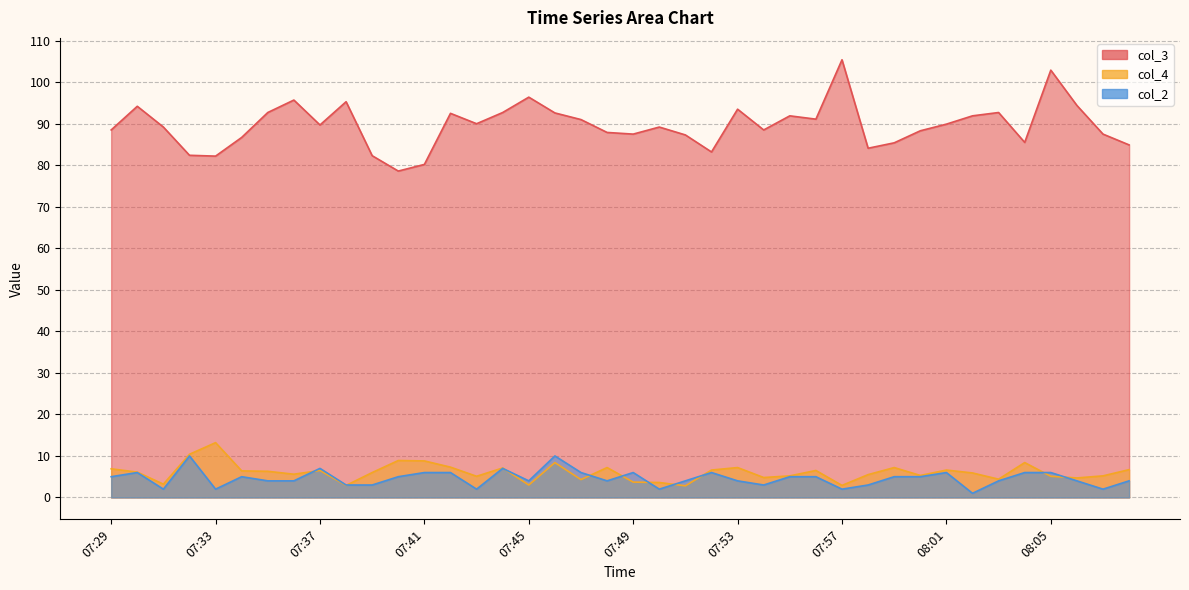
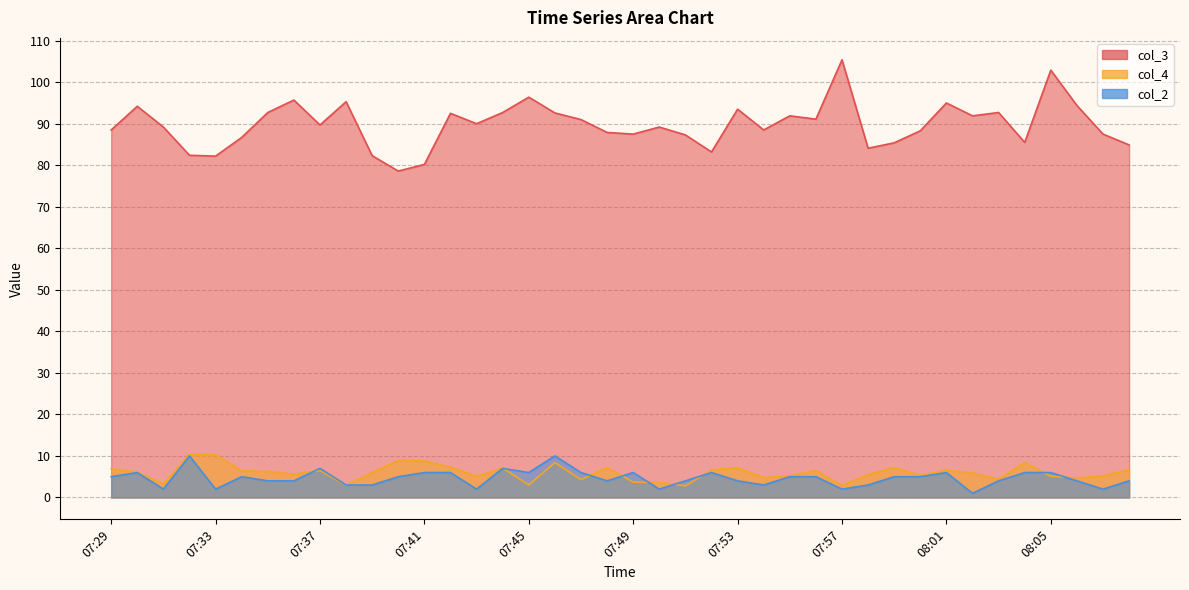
col_4, 07:33: 13 -> 10
col_2, 07:45: 4 -> 6
col_3, 08:01: 90 -> 95
